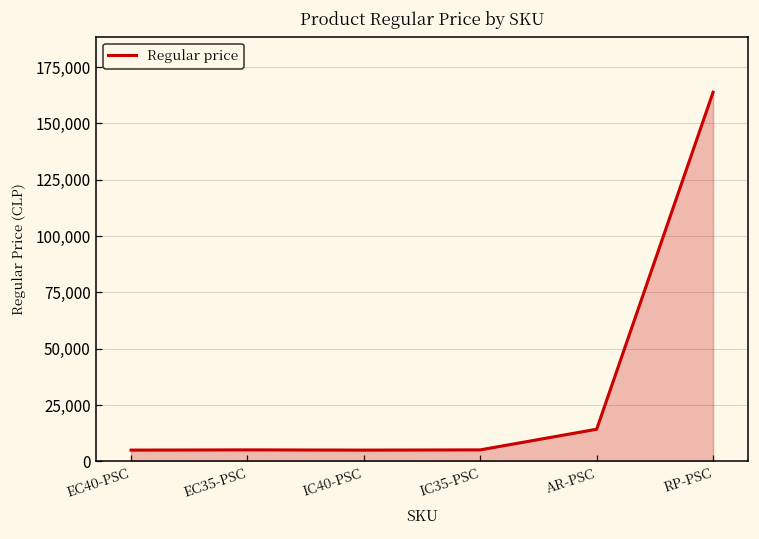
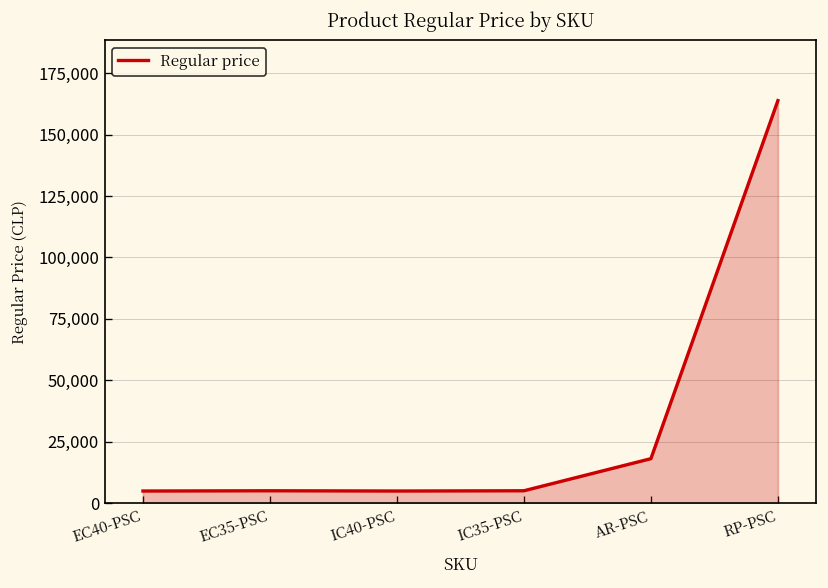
AR-PSC: 14,000 -> 18,000
